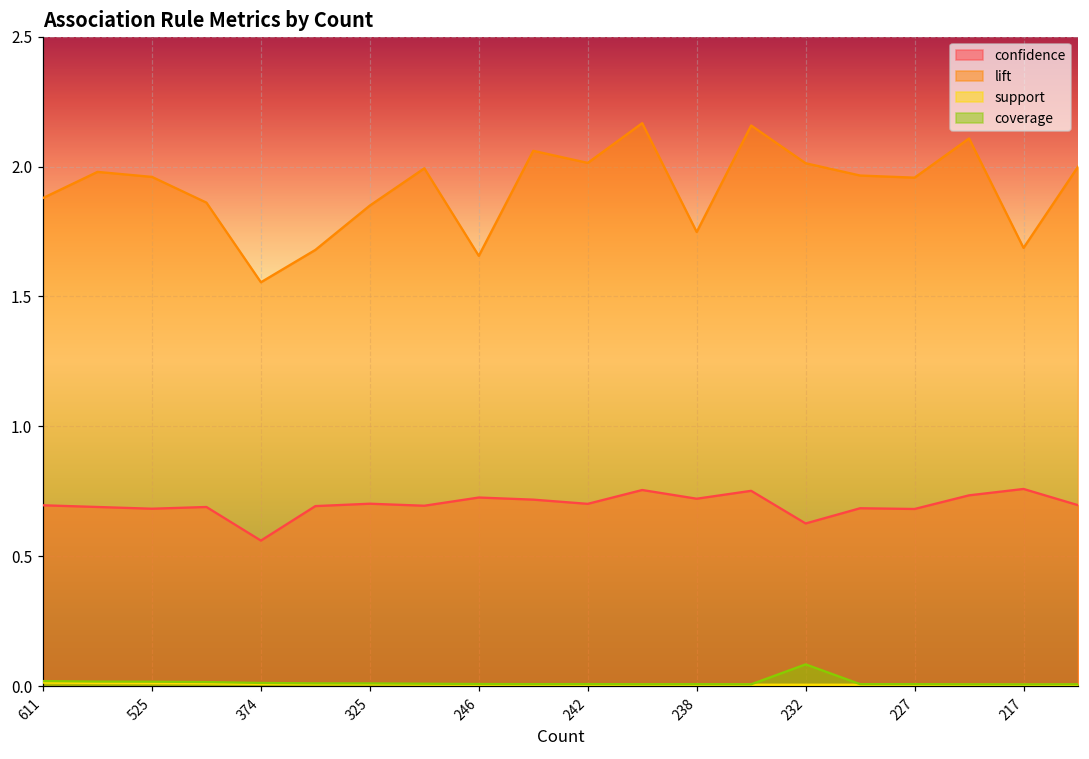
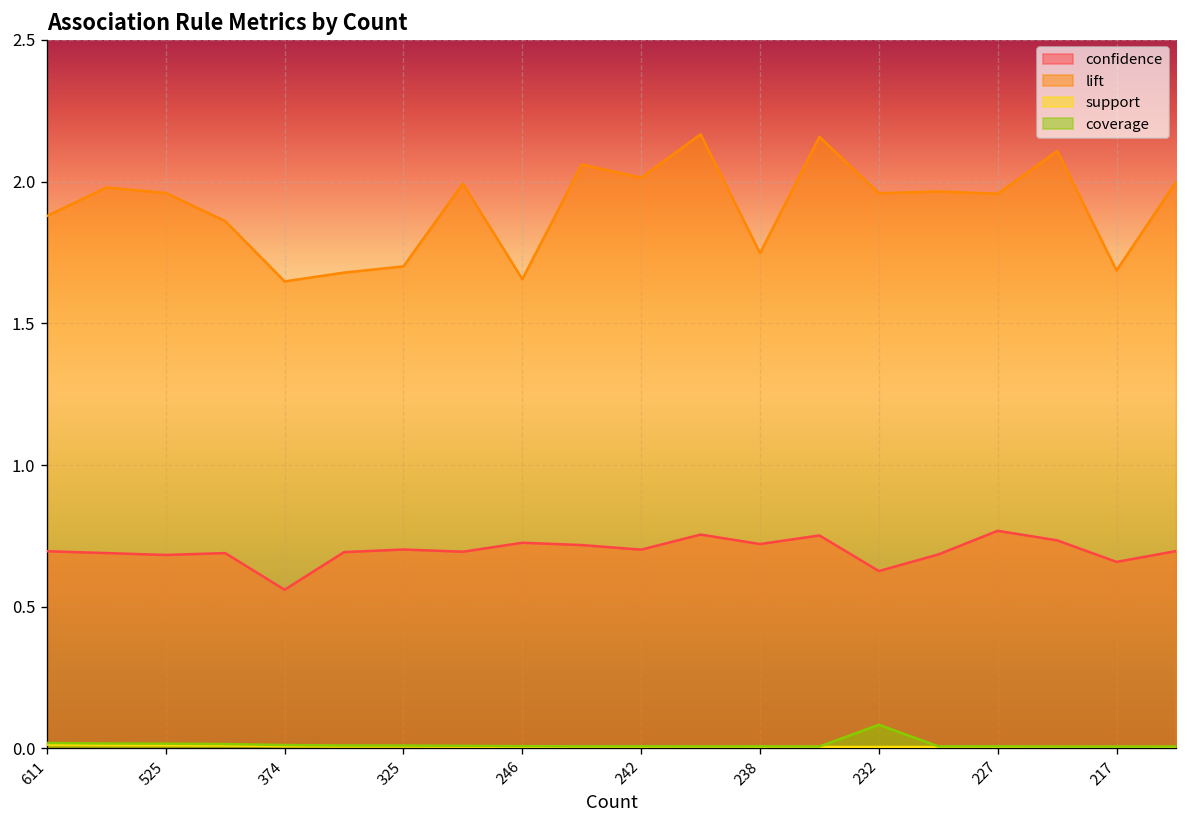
lift, 374: 1.55 -> 1.65
lift, 325: 1.85 -> 1.70
lift, 232: 2.01 -> 1.96
confidence, 227: 0.68 -> 0.77
confidence, 217: 0.76 -> 0.66
